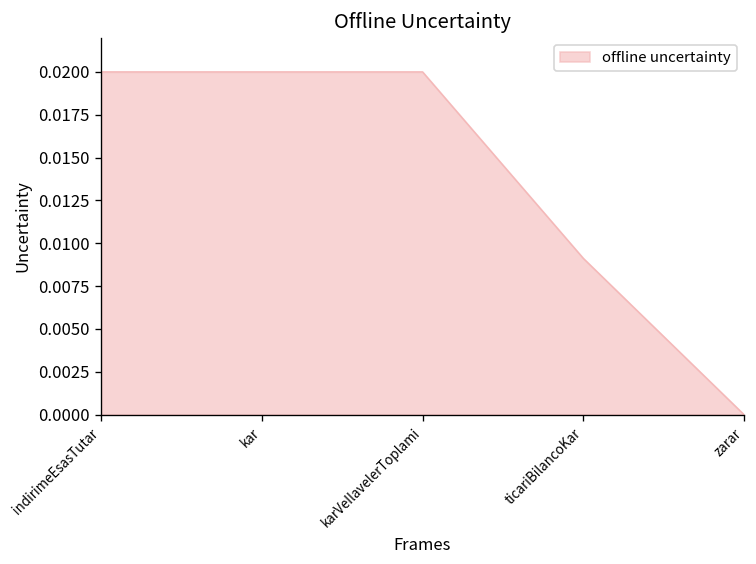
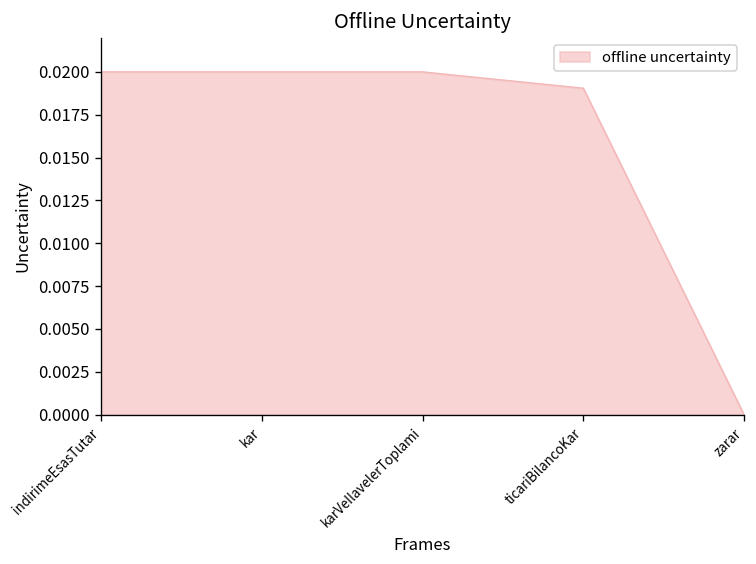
ticariBilancoKar: 0.0091 -> 0.0190
